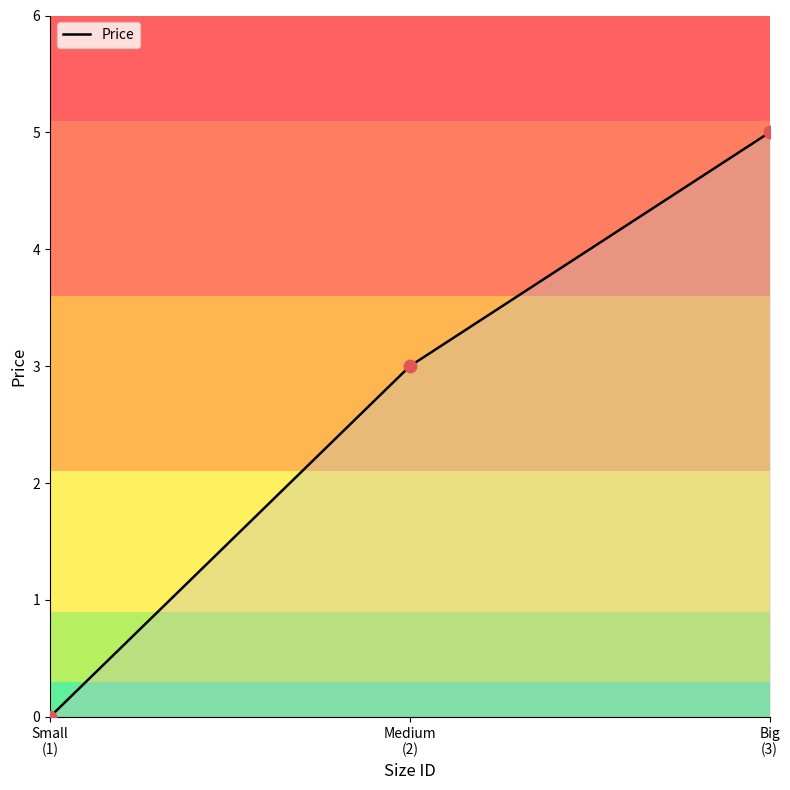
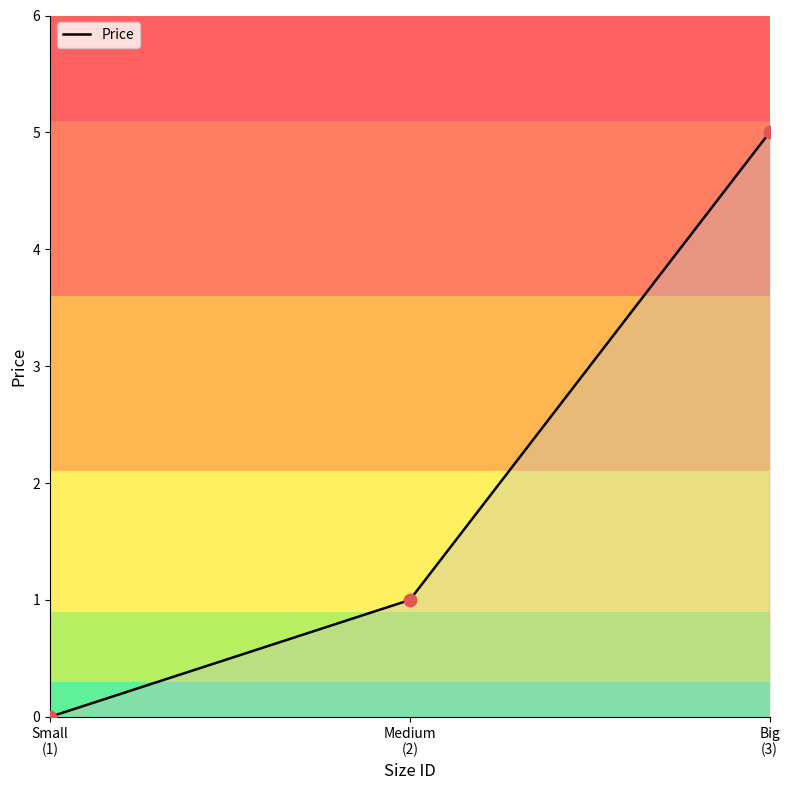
Medium (2): 3 -> 1
